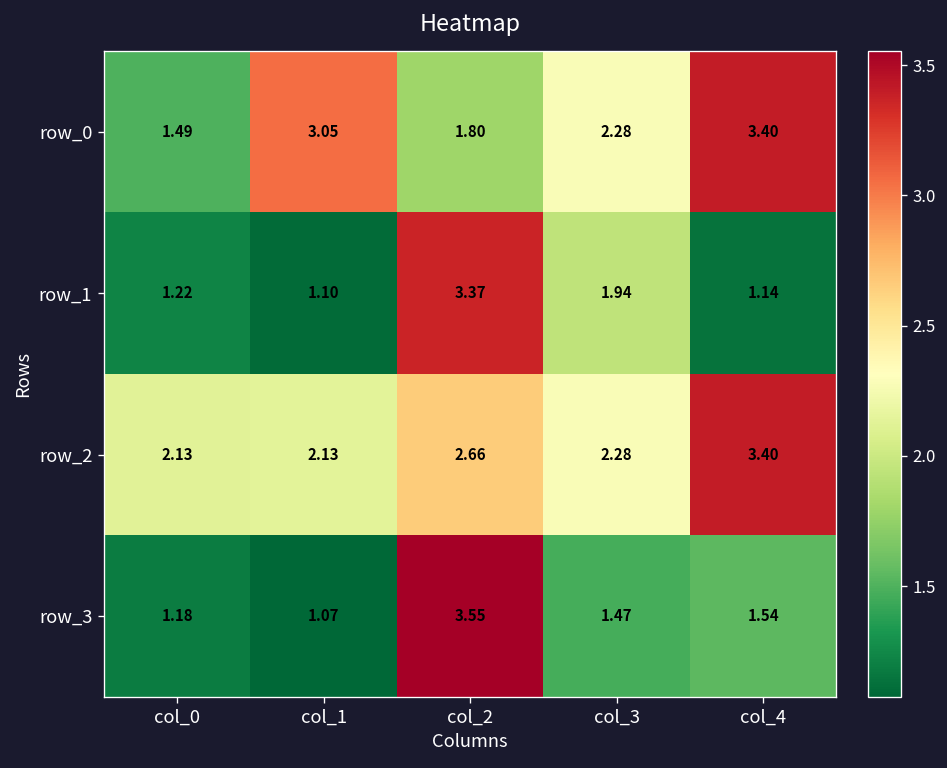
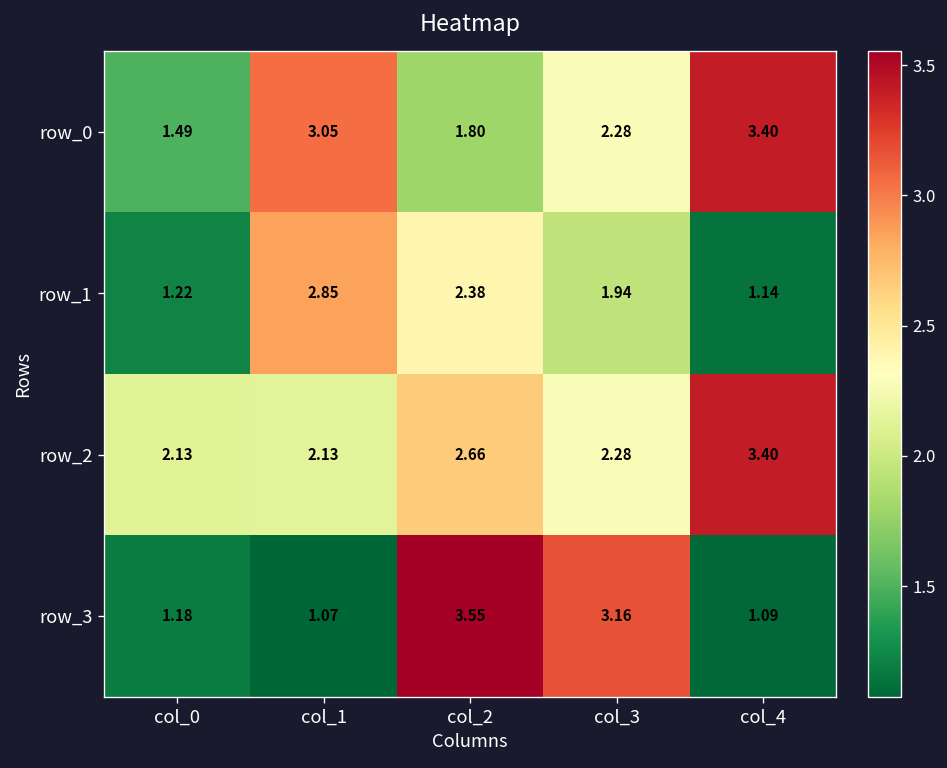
row_1, col_1: 1.10 -> 2.85
row_1, col_2: 3.37 -> 2.38
row_3, col_3: 1.47 -> 3.16
row_3, col_4: 1.54 -> 1.09
